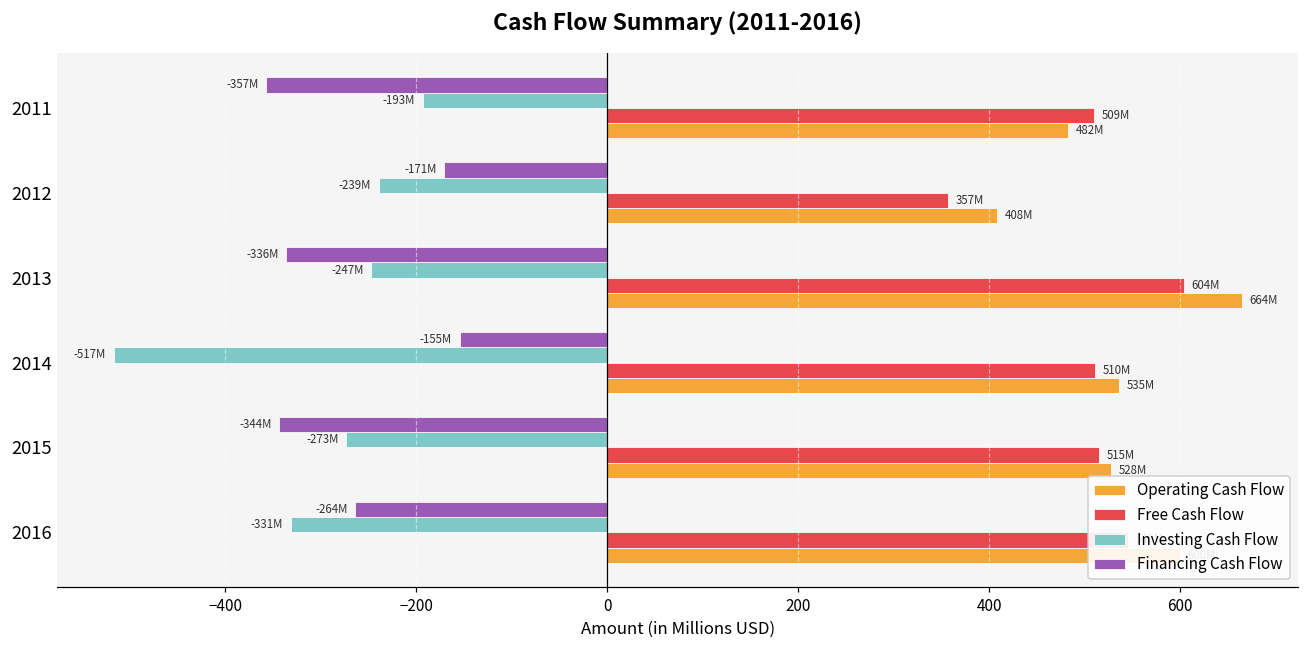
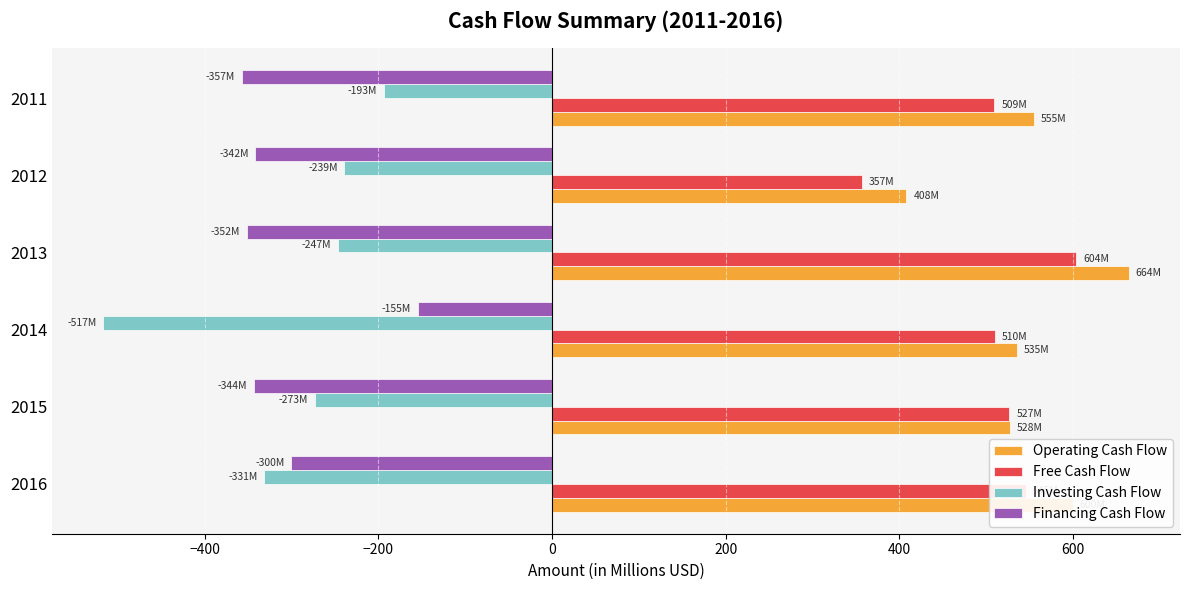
Operating Cash Flow, 2011: 482M -> 555M
Financing Cash Flow, 2012: -171M -> -342M
Financing Cash Flow, 2013: -336M -> -352M
Free Cash Flow, 2015: 515M -> 527M
Financing Cash Flow, 2016: -264M -> -300M
